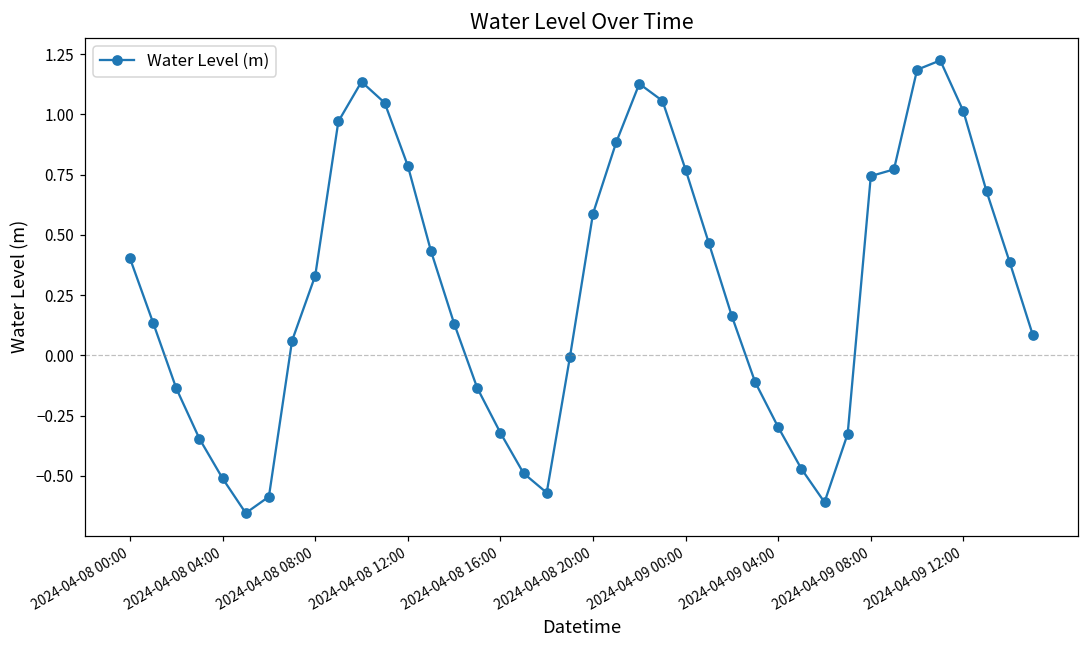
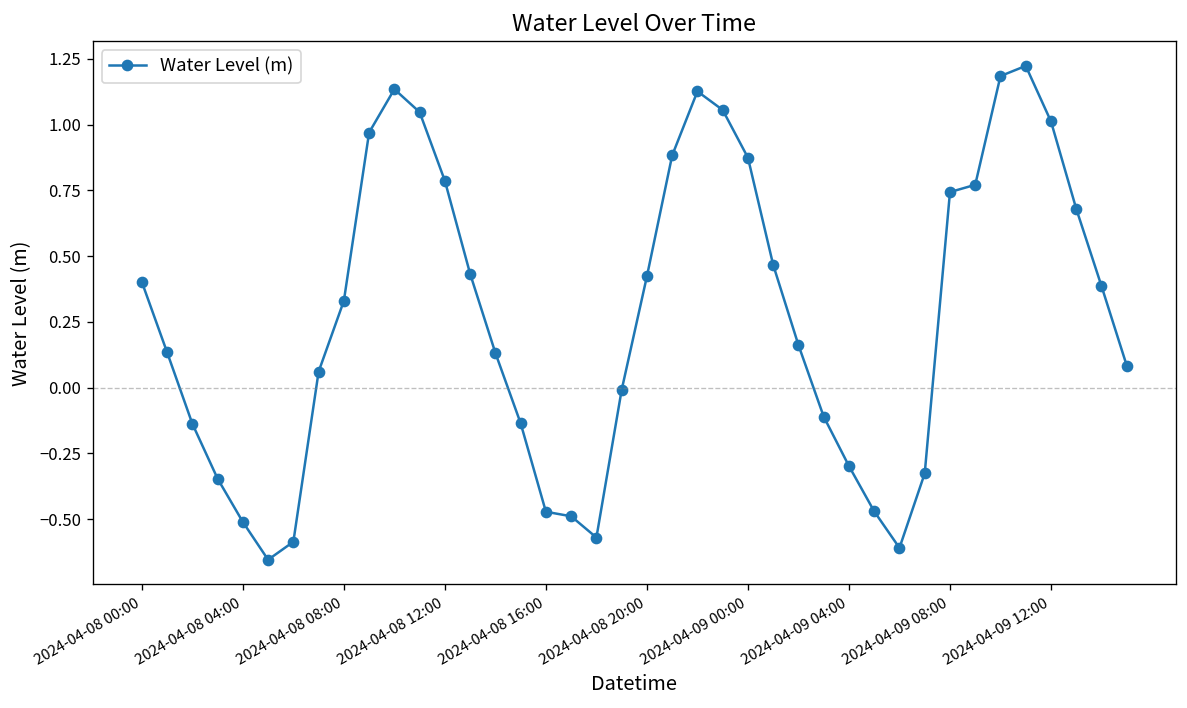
2024-04-08 16:00: -0.32 -> -0.47
2024-04-08 20:00: 0.59 -> 0.42
2024-04-09 00:00: 0.77 -> 0.87
